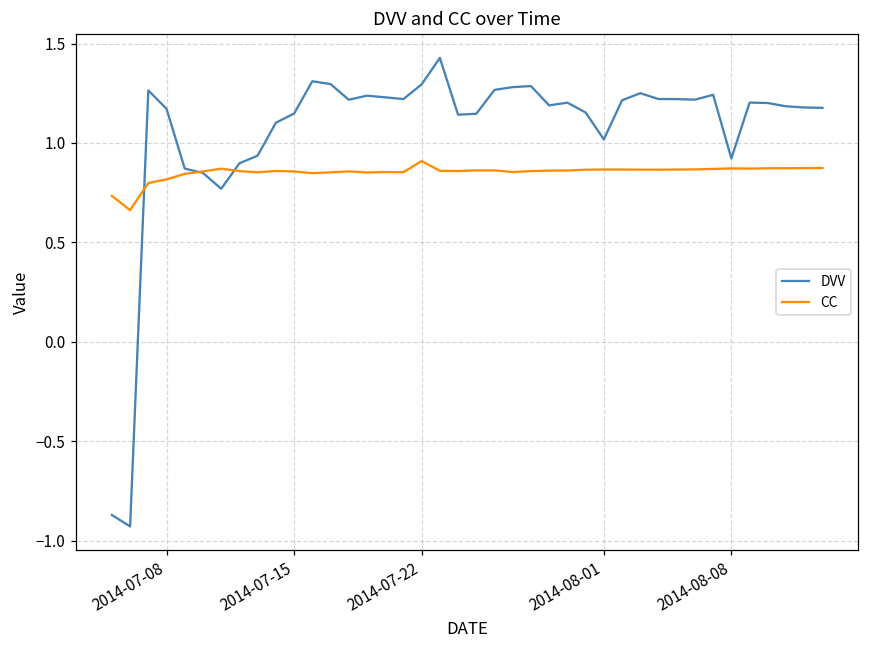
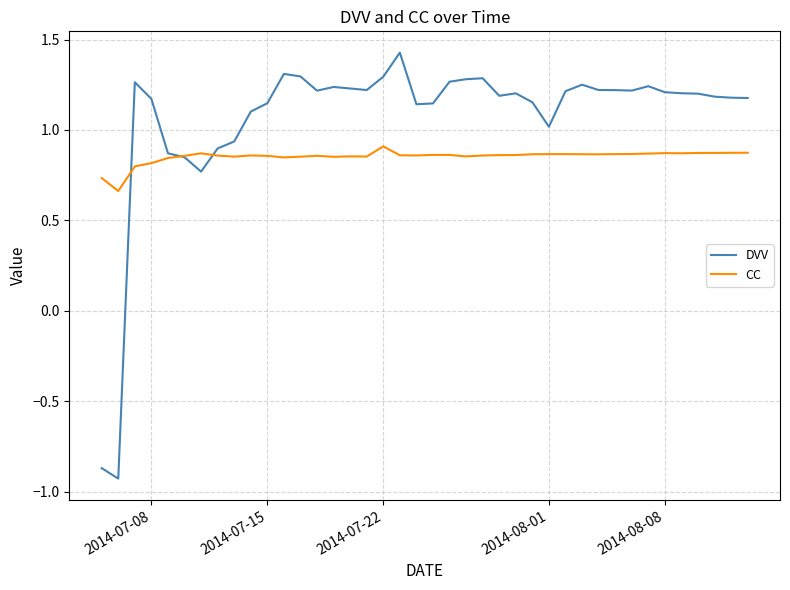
DVV, 2014-08-08: 0.92 -> 1.21
